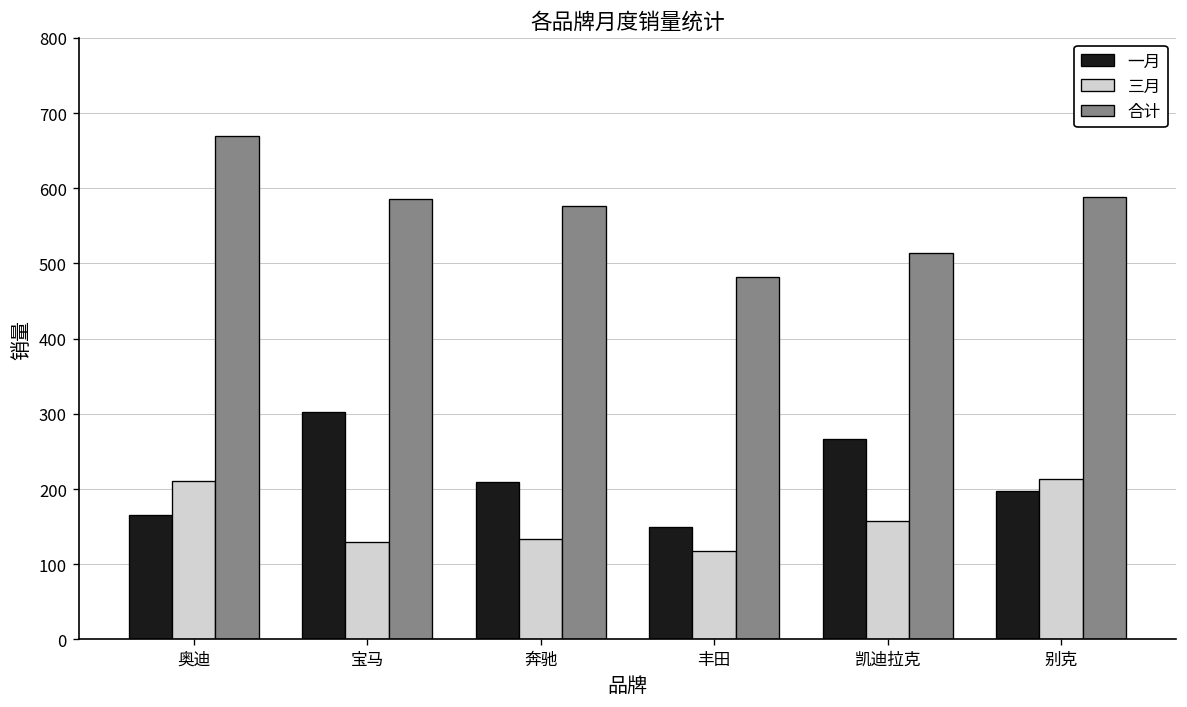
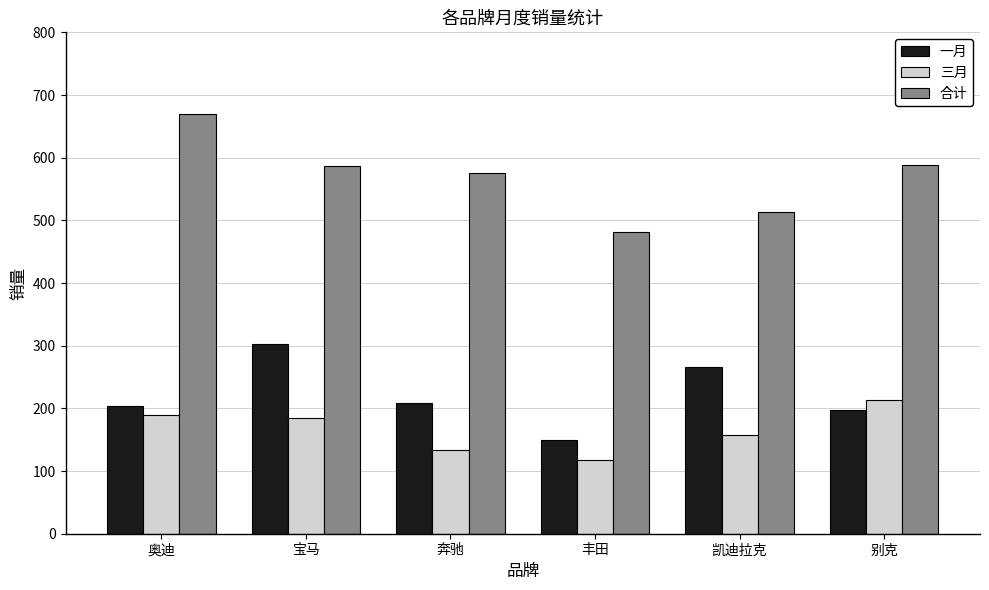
一月, 奥迪: 170 -> 200
三月, 奥迪: 210 -> 190
三月, 宝马: 130 -> 190
